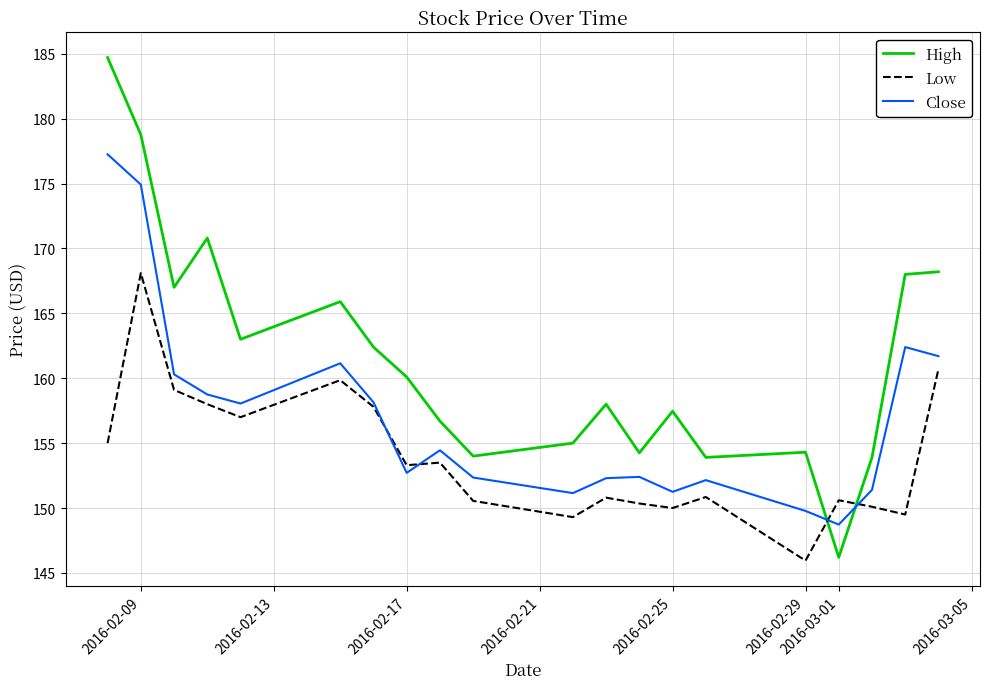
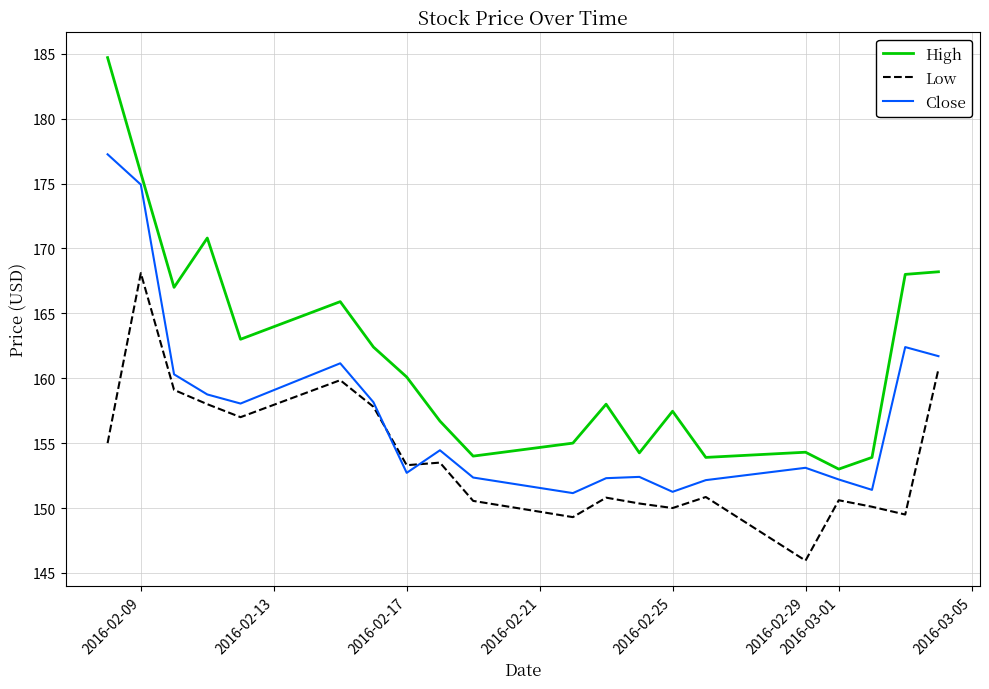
High, 2016-02-09: 178.8 -> 175.8
Close, 2016-02-29: 149.8 -> 153.1
High, 2016-03-01: 146.2 -> 153.0
Close, 2016-03-01: 148.7 -> 152.2
